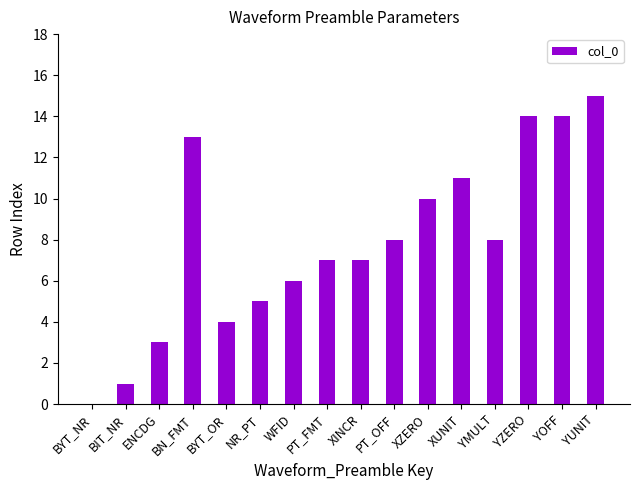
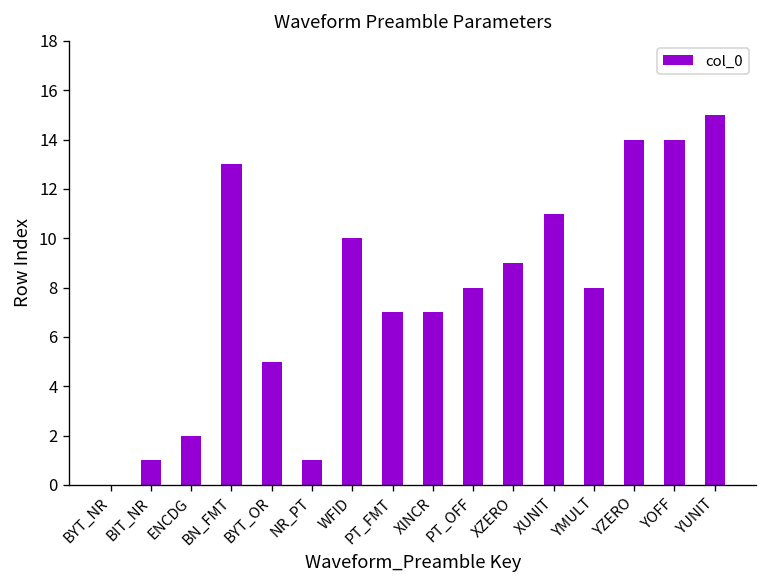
ENCDG: 3 -> 2
BYT_OR: 4 -> 5
NR_PT: 5 -> 1
WFID: 6 -> 10
XZERO: 10 -> 9
